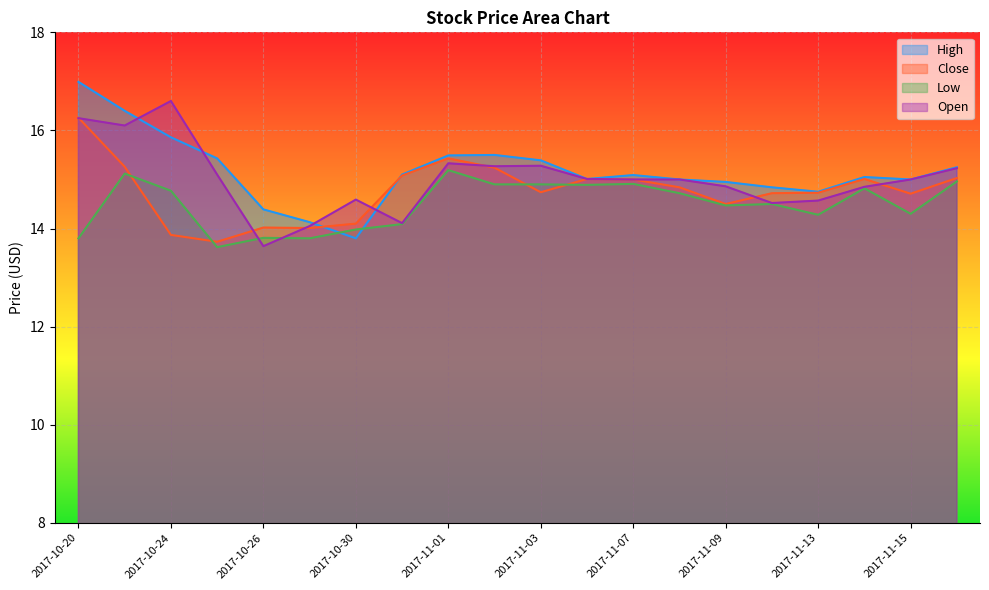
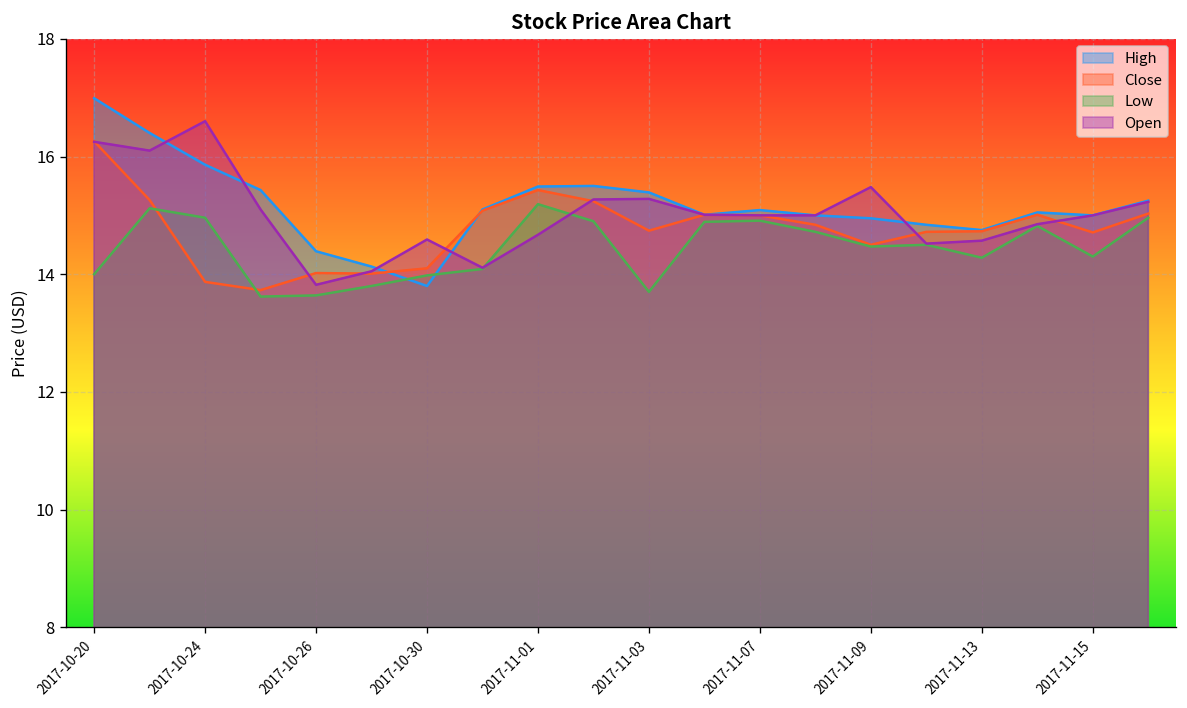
Low, 2017-10-20: 13.8 -> 14.0
Low, 2017-10-24: 14.8 -> 15.0
Low, 2017-10-26: 13.8 -> 13.6
Open, 2017-10-26: 13.6 -> 13.8
Open, 2017-11-01: 15.3 -> 14.7
Low, 2017-11-03: 14.9 -> 13.7
Open, 2017-11-09: 14.9 -> 15.5
